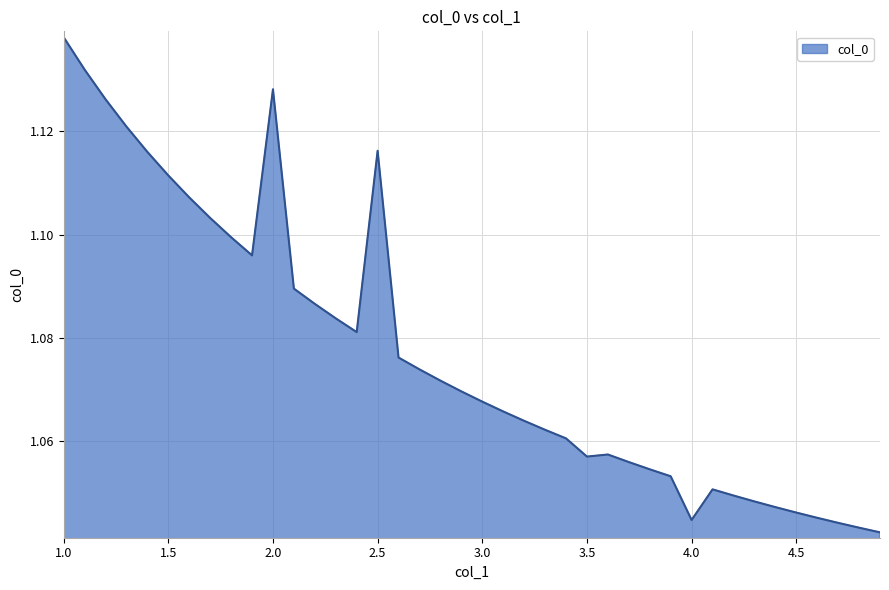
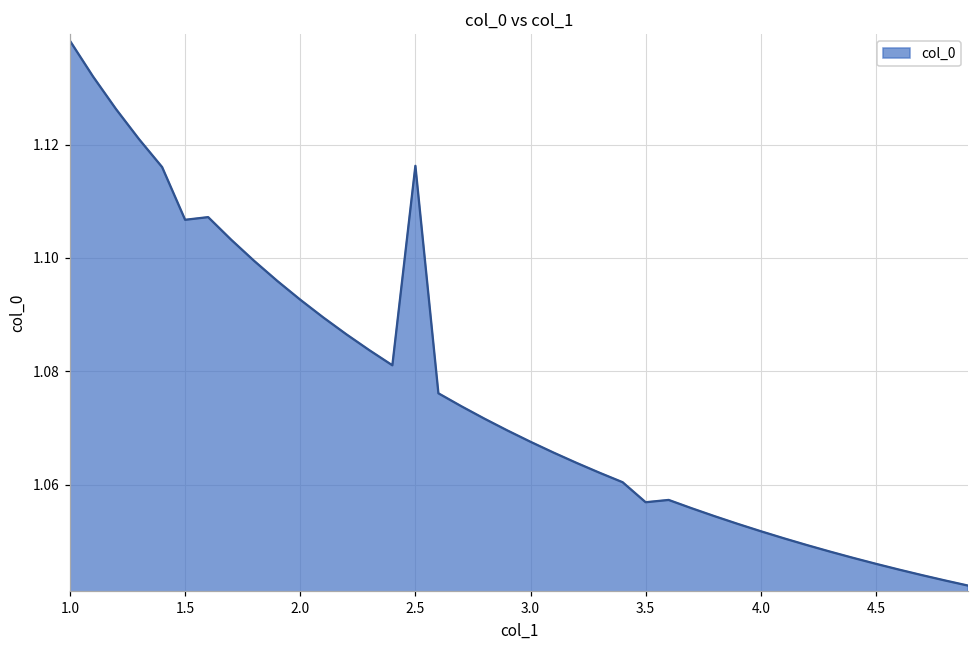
1.5: 1.111 -> 1.107
2.0: 1.128 -> 1.093
4.0: 1.045 -> 1.052
